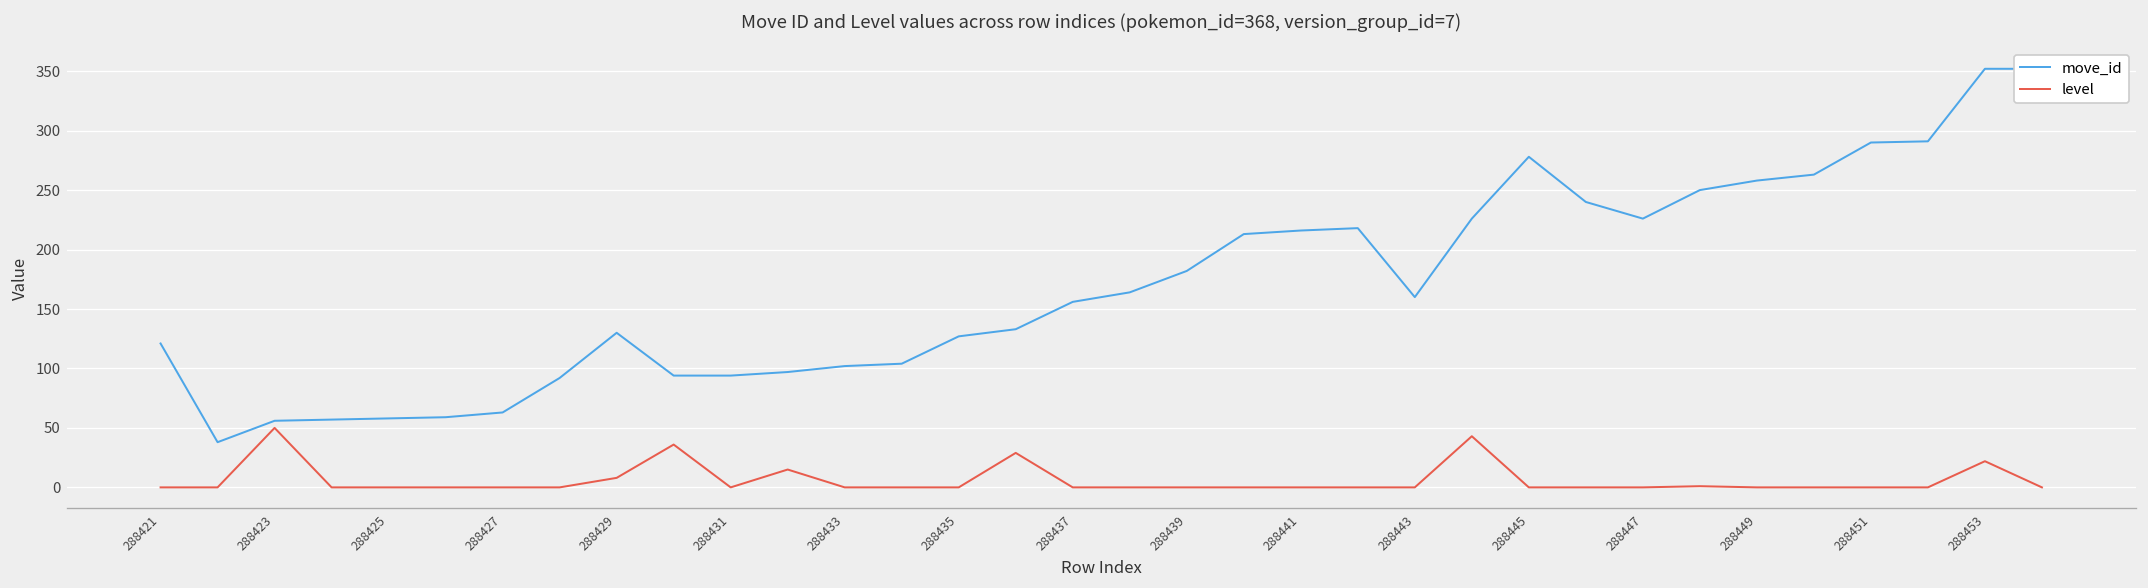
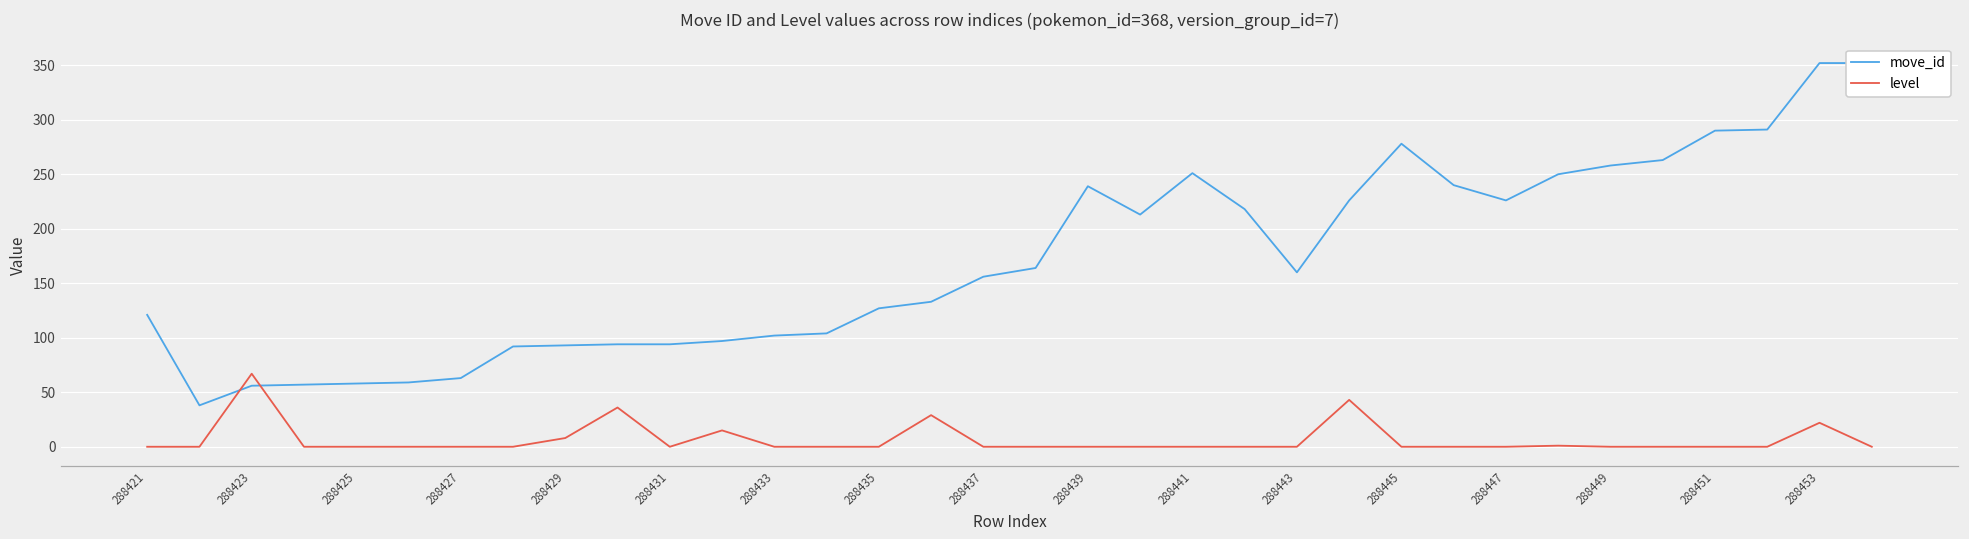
level, 288423: 50 -> 70
move_id, 288429: 130 -> 90
move_id, 288439: 180 -> 240
move_id, 288441: 220 -> 250
